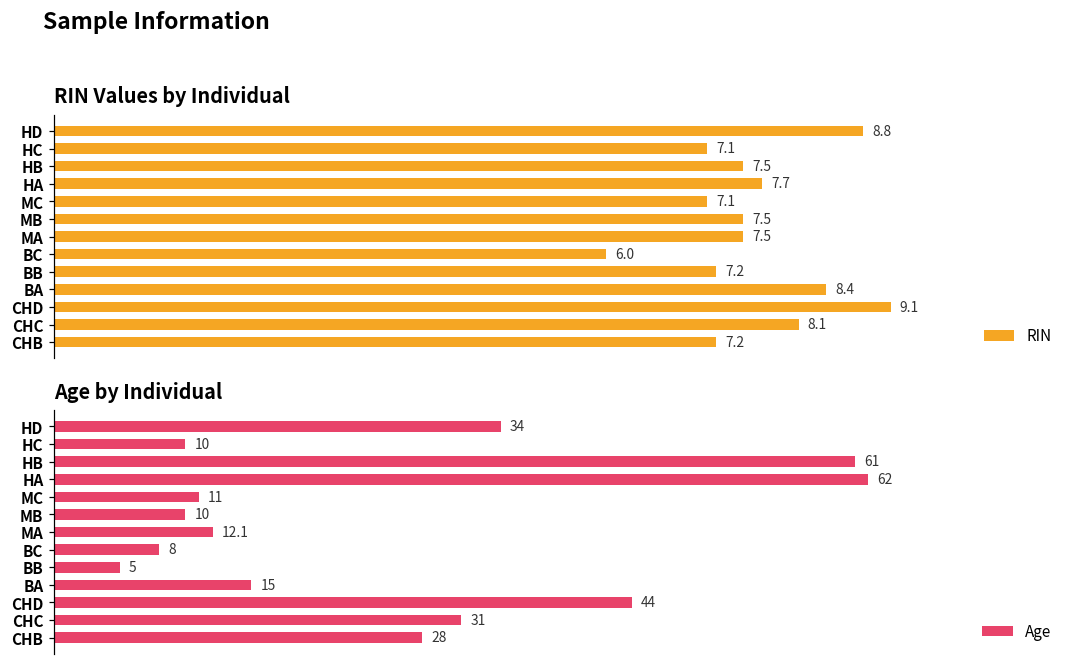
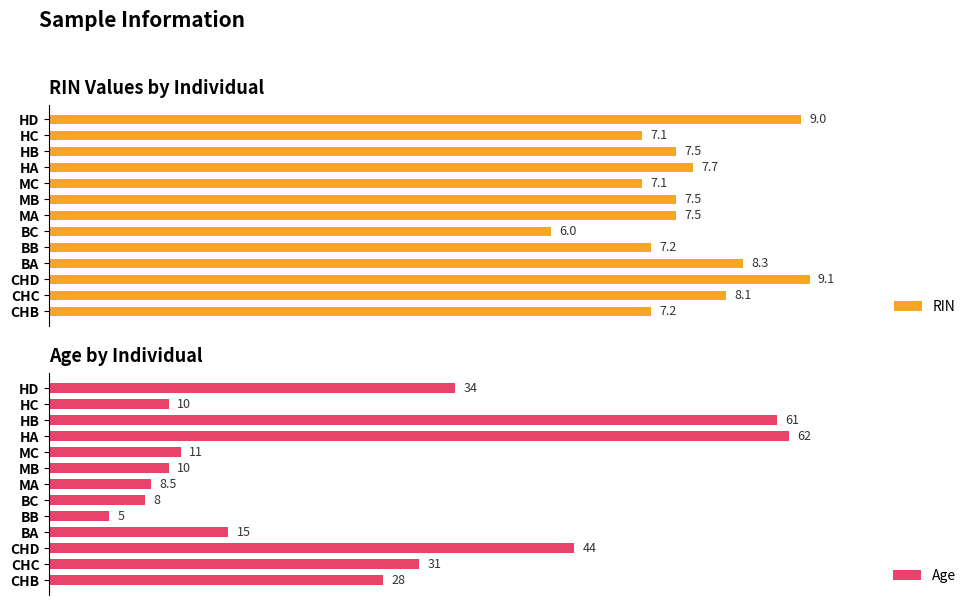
RIN Values by Individual, HD: 8.8 -> 9.0
RIN Values by Individual, BA: 8.4 -> 8.3
Age by Individual, MA: 12.1 -> 8.5
